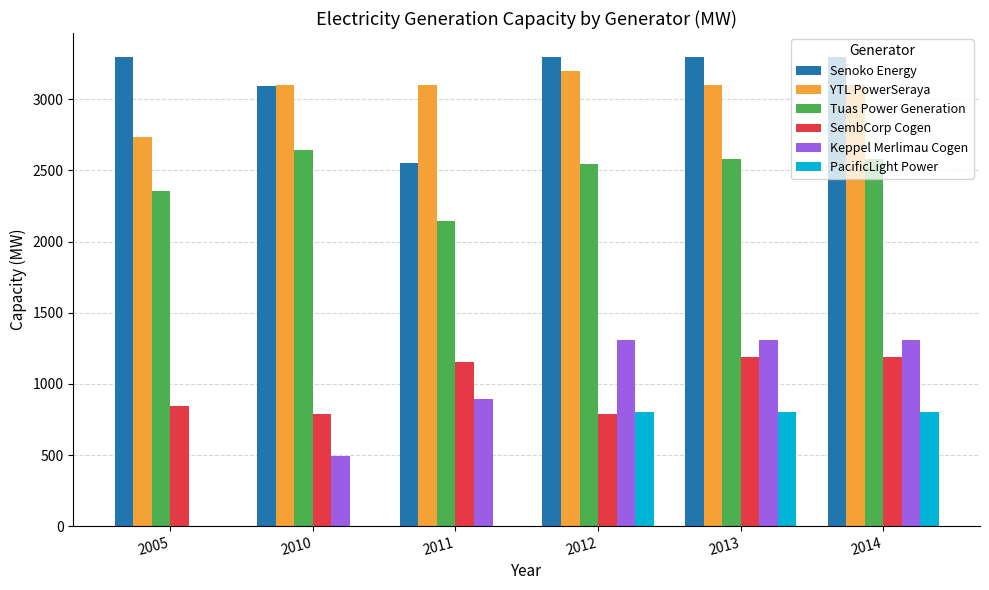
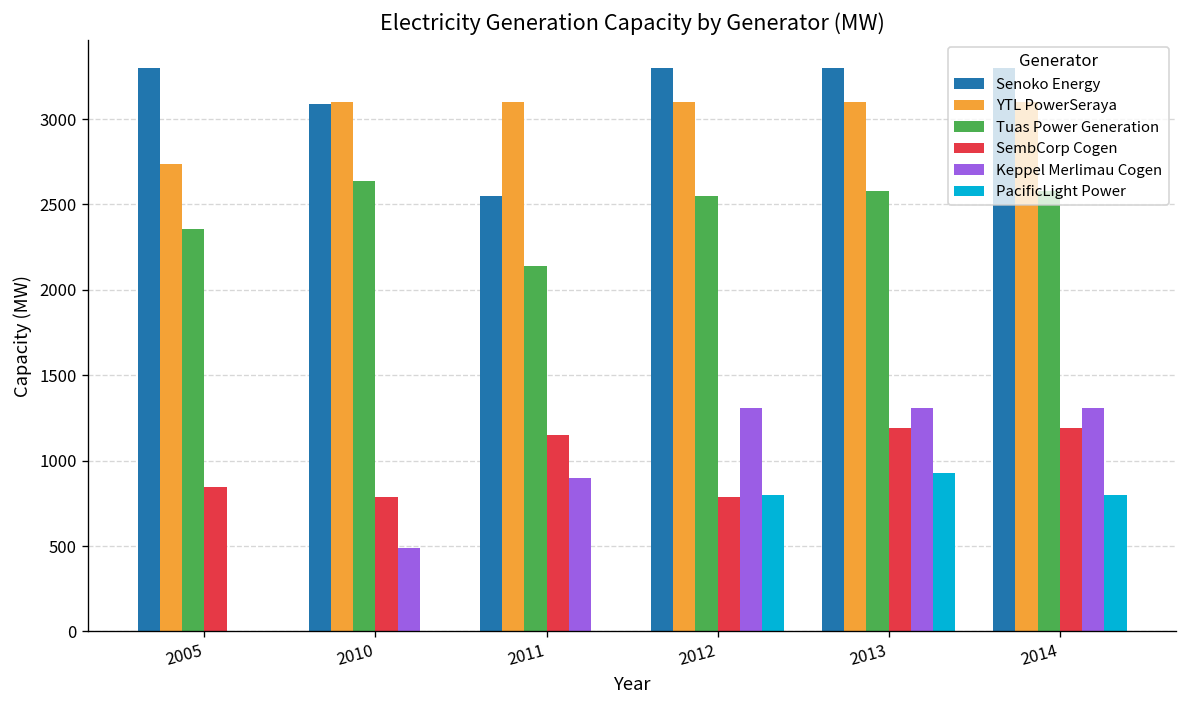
YTL PowerSeraya, 2012: 3200 -> 3100
PacificLight Power, 2013: 800 -> 930
